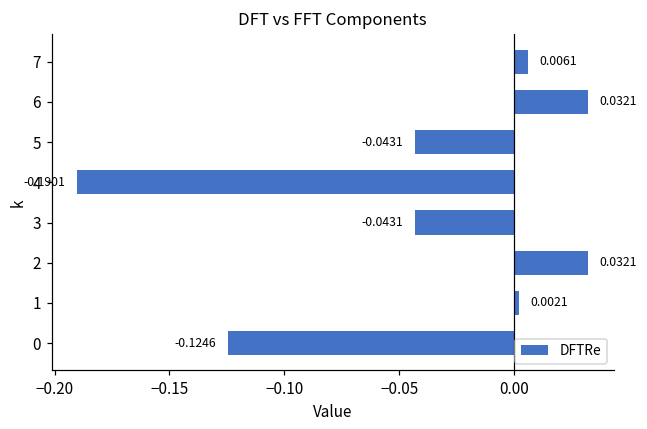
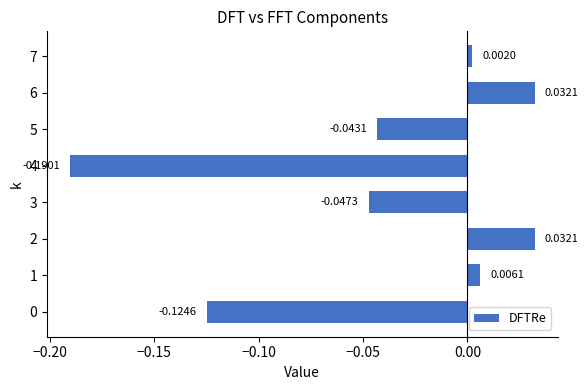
7: 0.0061 -> 0.0020
3: -0.0431 -> -0.0473
1: 0.0021 -> 0.0061
